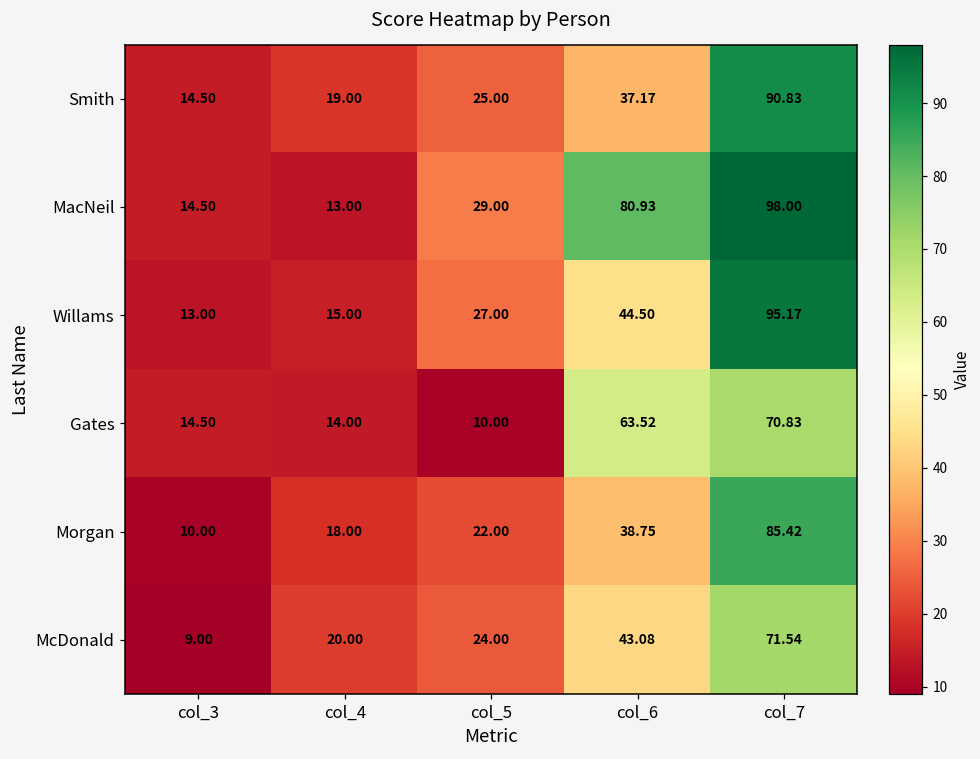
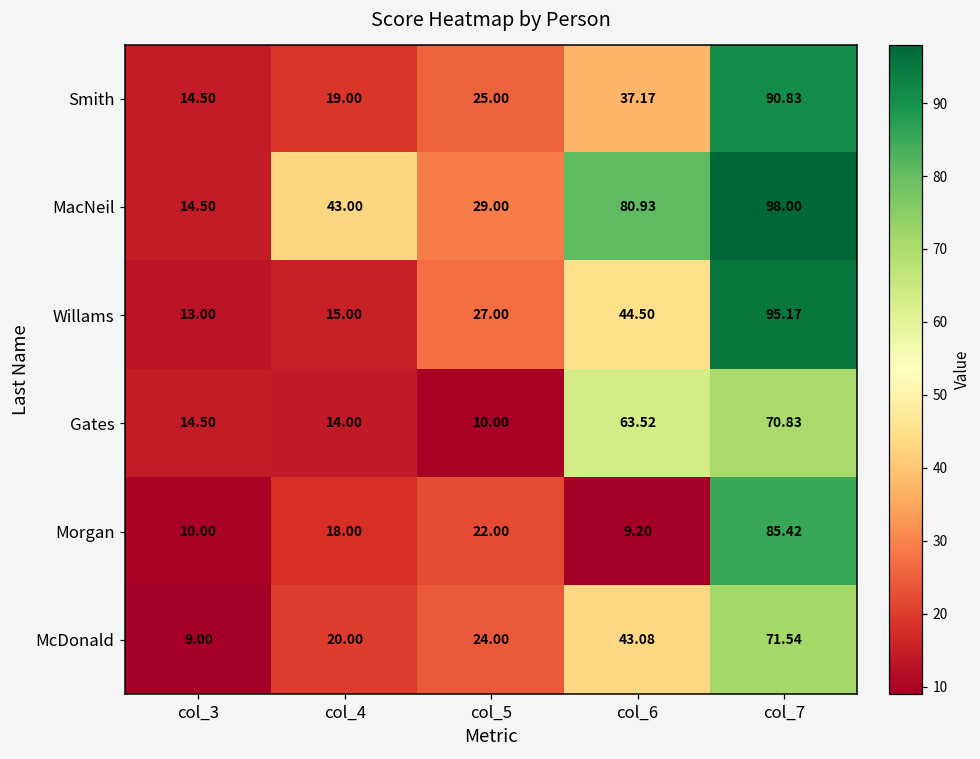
MacNeil, col_4: 13.00 -> 43.00
Morgan, col_6: 38.75 -> 9.20
